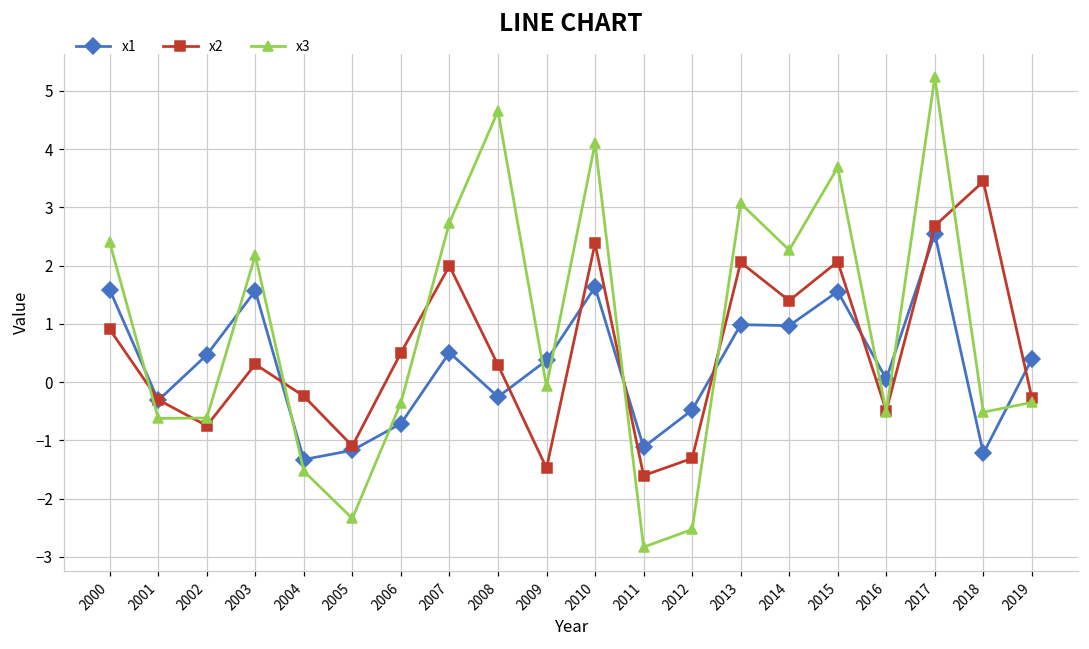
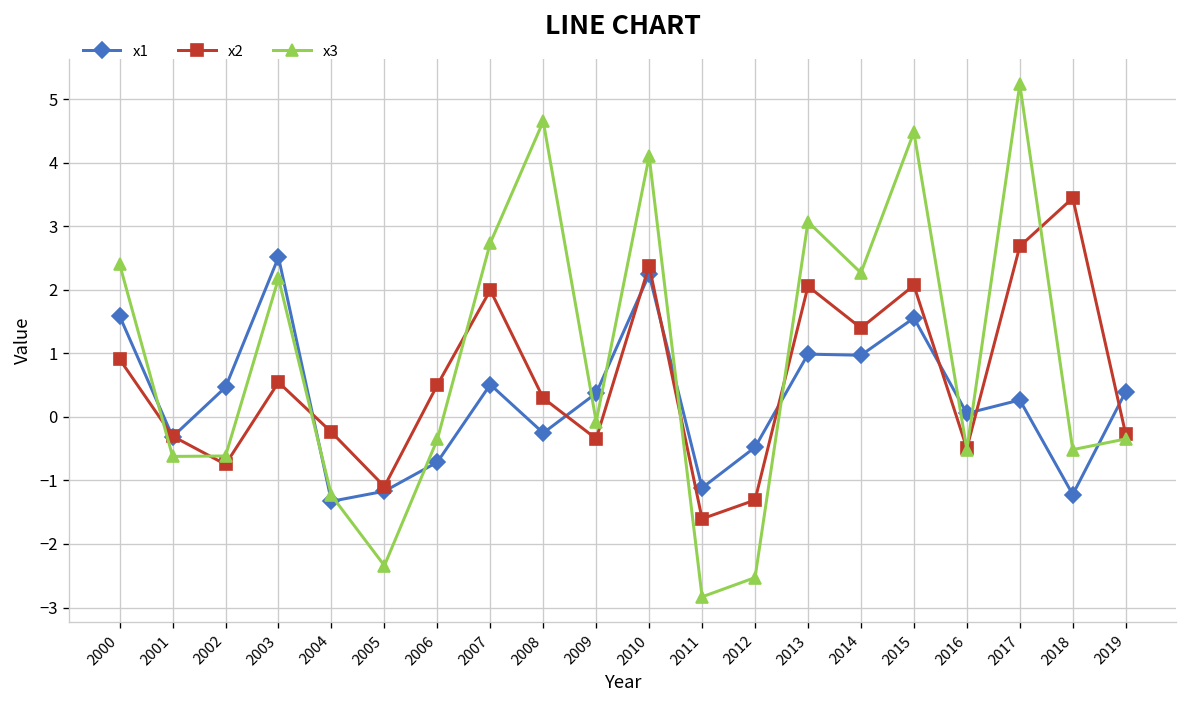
x1, 2003: 1.6 -> 2.5
x2, 2003: 0.3 -> 0.5
x3, 2004: -1.5 -> -1.2
x2, 2009: -1.5 -> -0.3
x1, 2010: 1.6 -> 2.2
x3, 2015: 3.7 -> 4.5
x1, 2017: 2.5 -> 0.3
